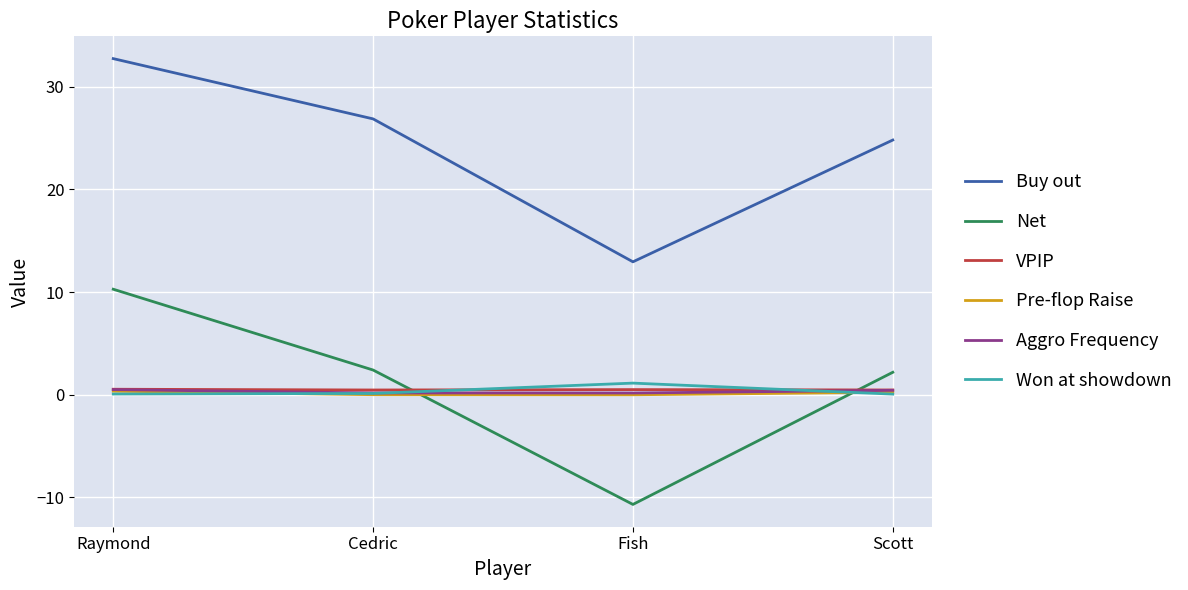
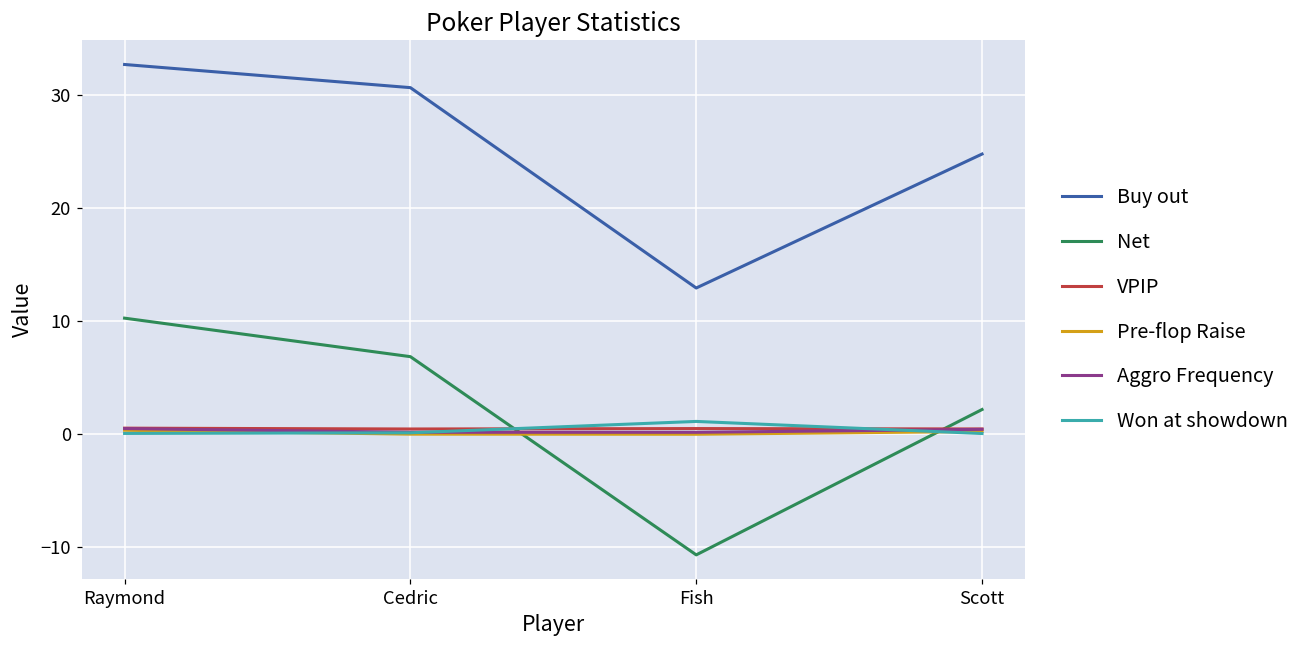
Buy out, Cedric: 26.9 -> 30.7
Net, Cedric: 2.4 -> 6.9
